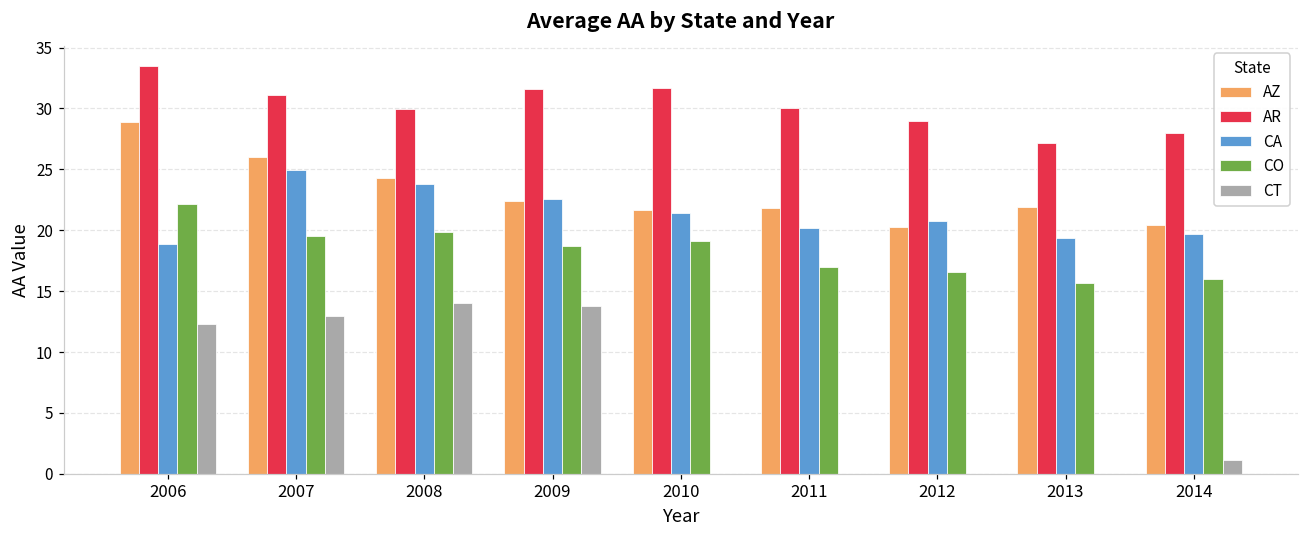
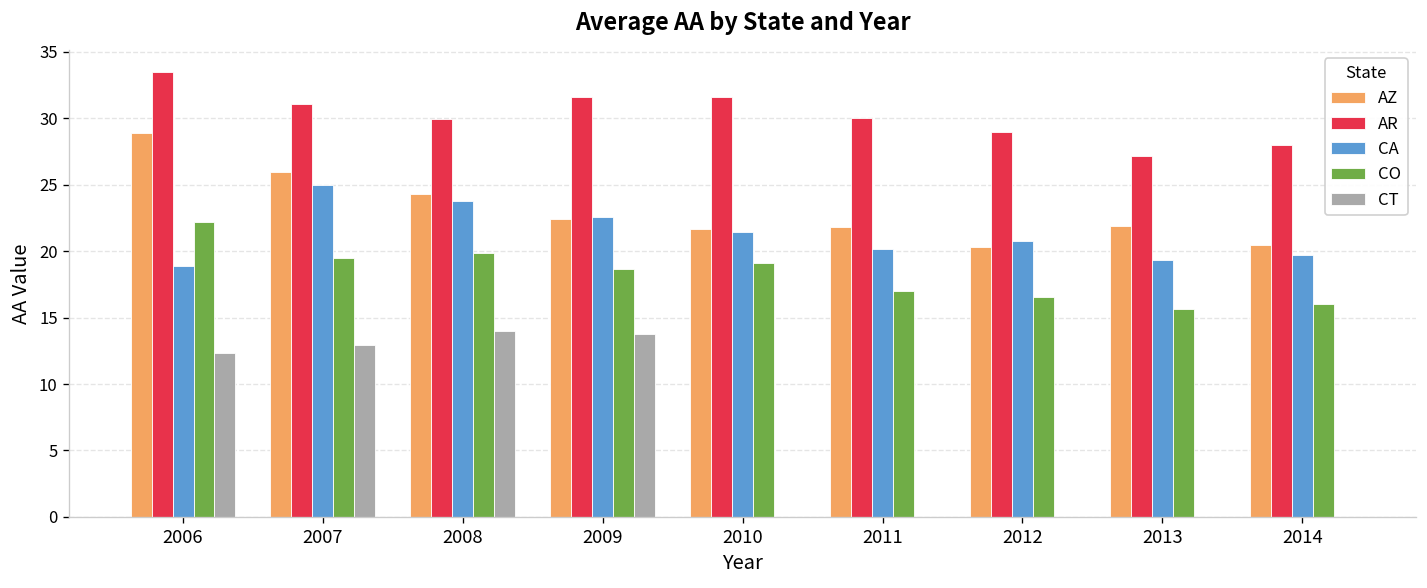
CT, 2014: 1.1 -> 0.0
